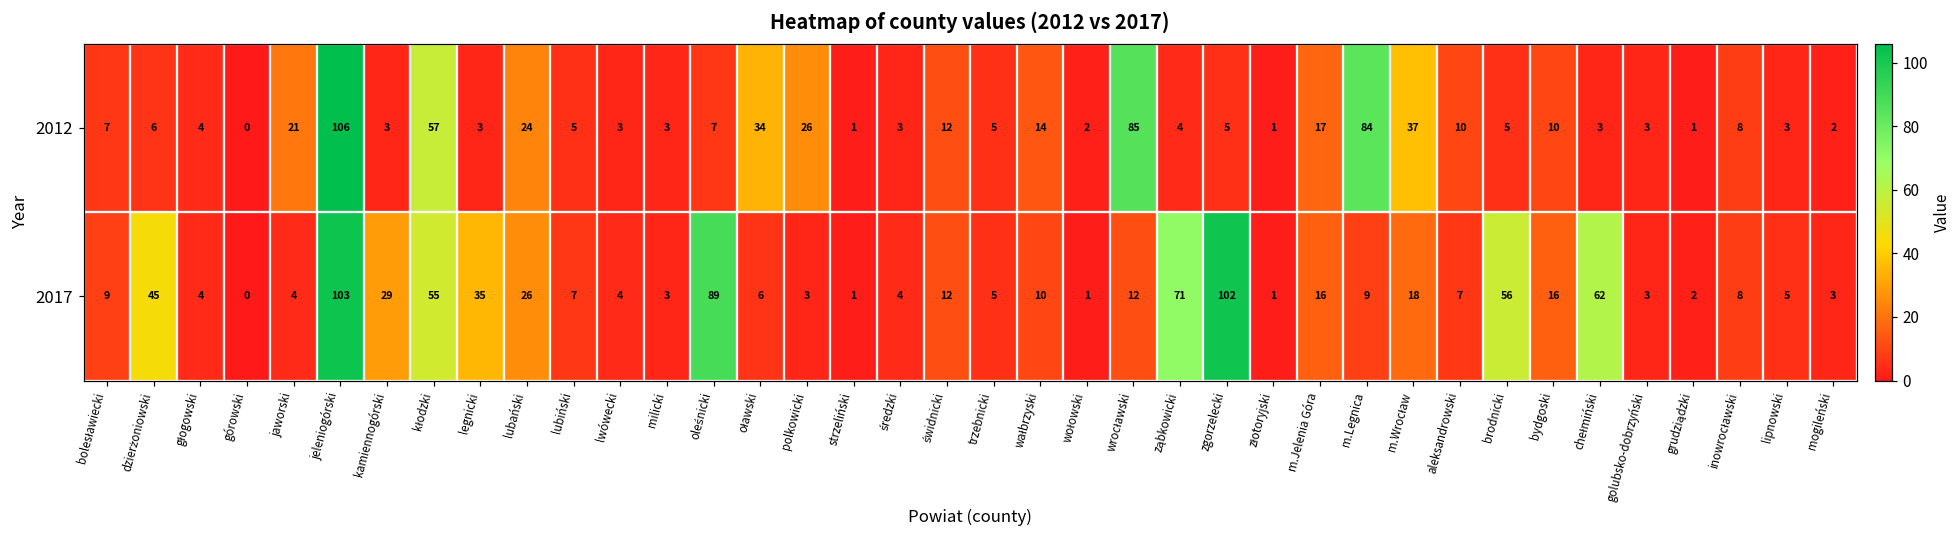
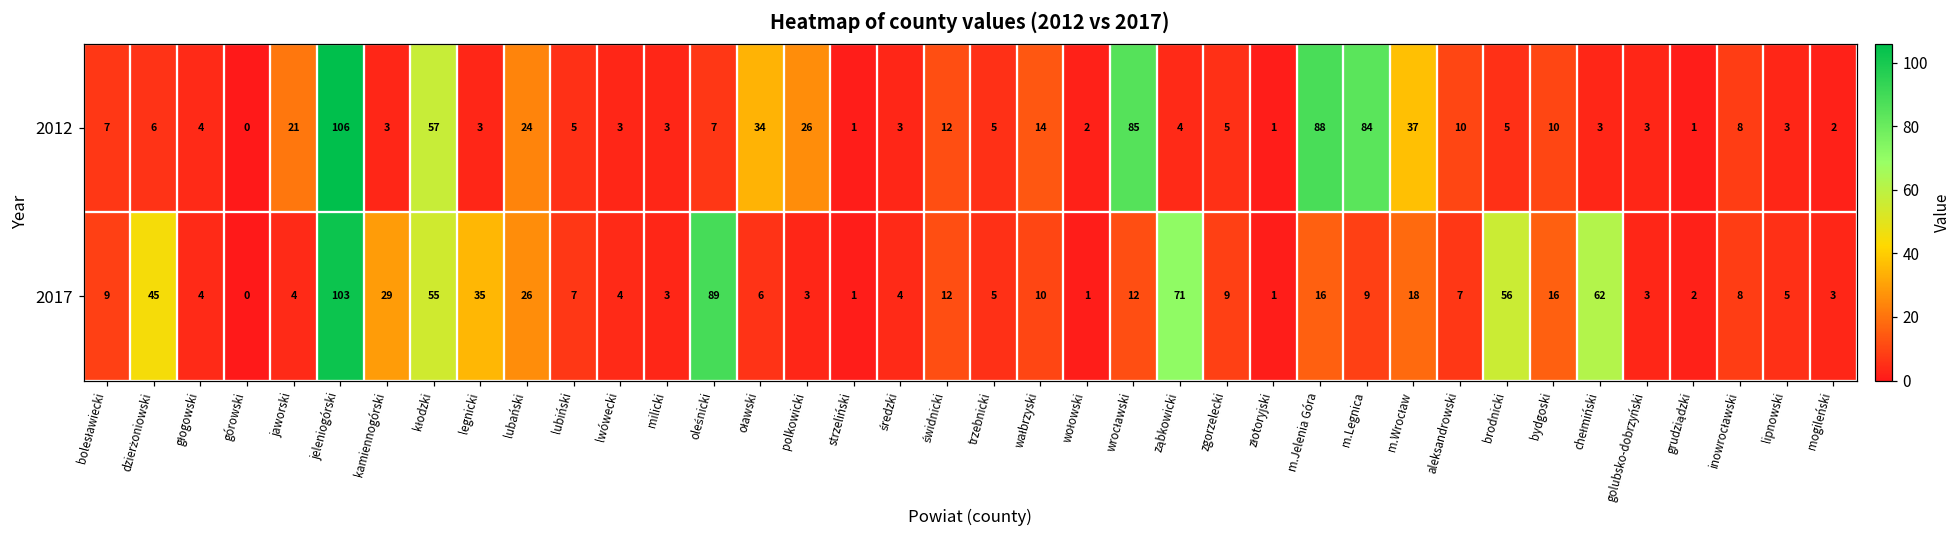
2012, m.Jelenia Góra: 17 -> 88
2017, zgorzelecki: 102 -> 9
